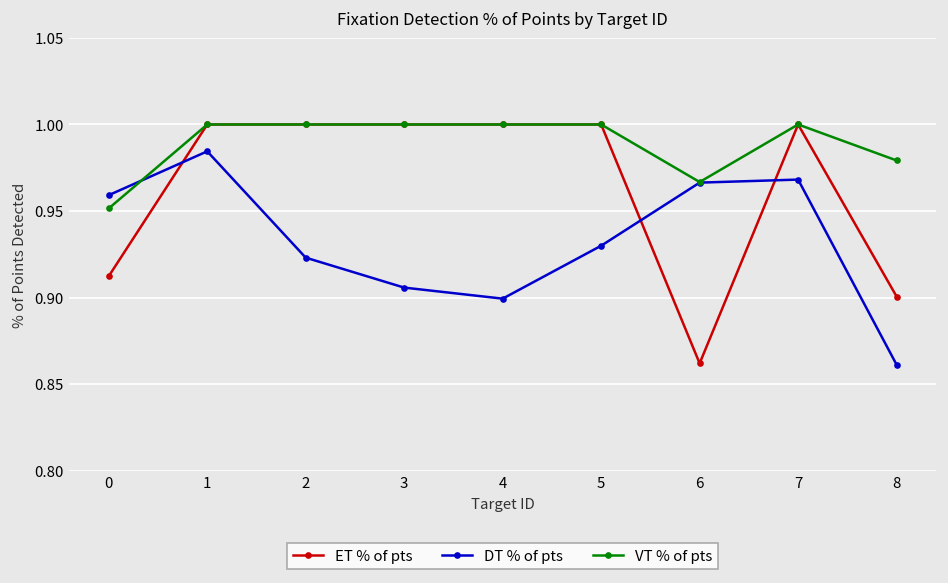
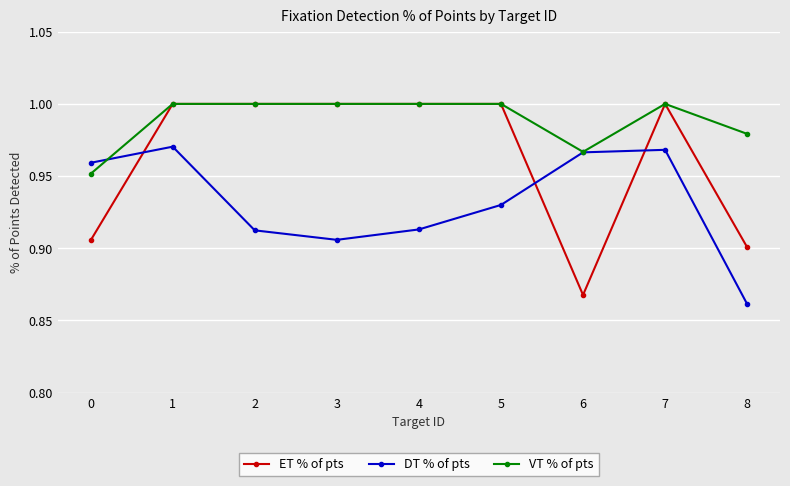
ET % of pts, 0: 0.912 -> 0.905
DT % of pts, 1: 0.985 -> 0.970
DT % of pts, 2: 0.923 -> 0.912
DT % of pts, 4: 0.899 -> 0.913
ET % of pts, 6: 0.862 -> 0.868
